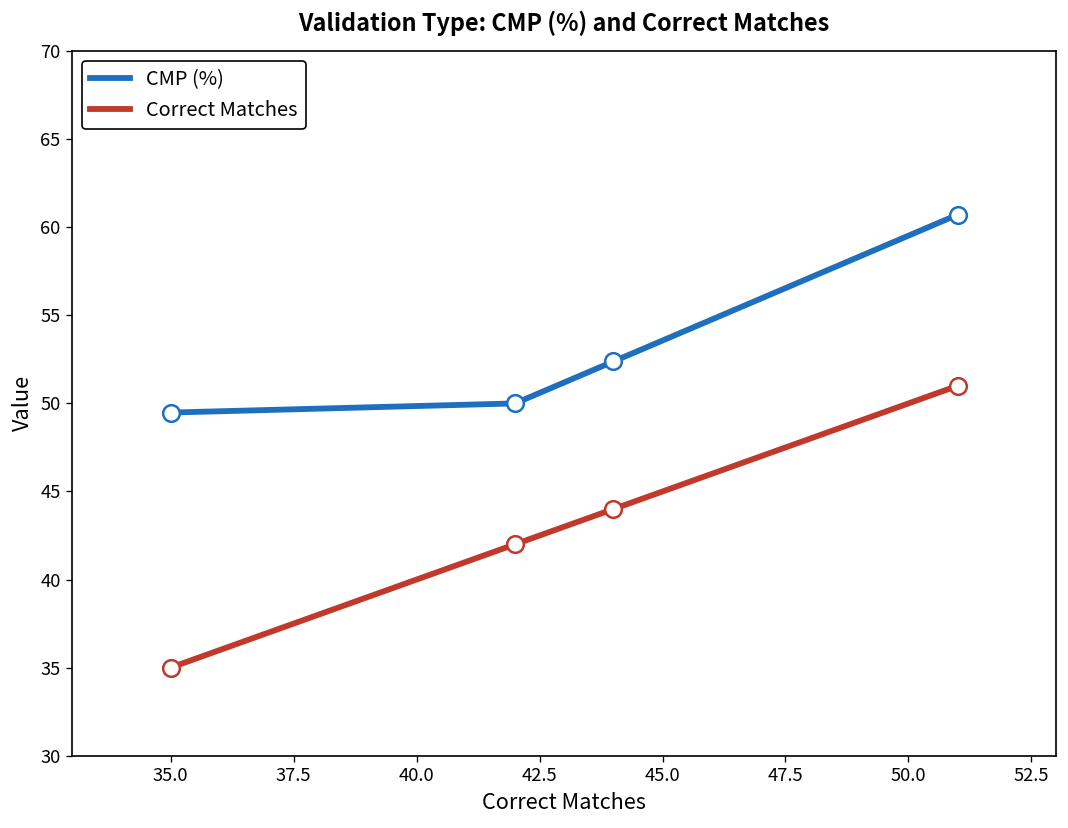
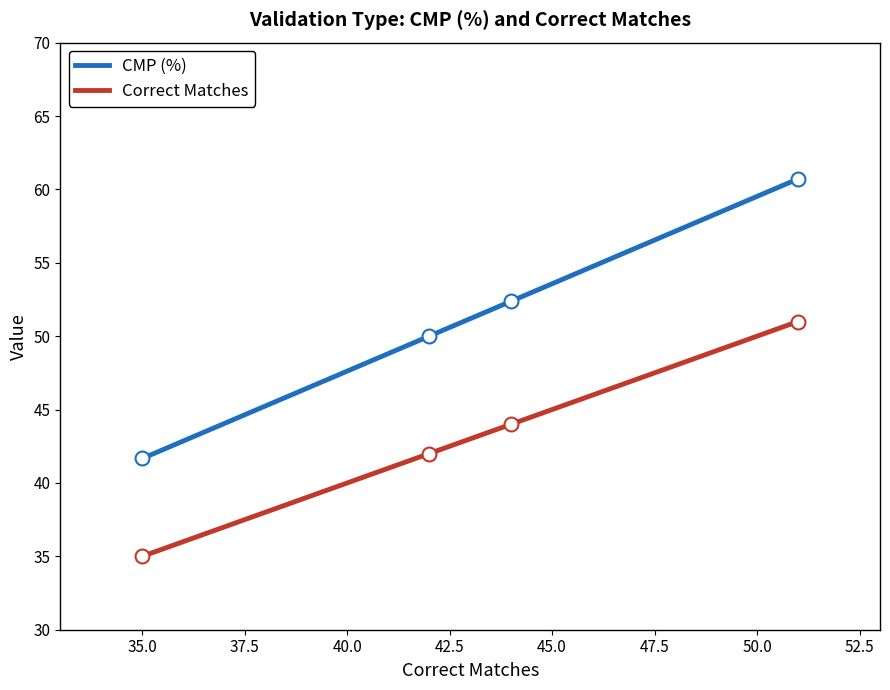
CMP (%), 35.0: 49.5 -> 41.7
